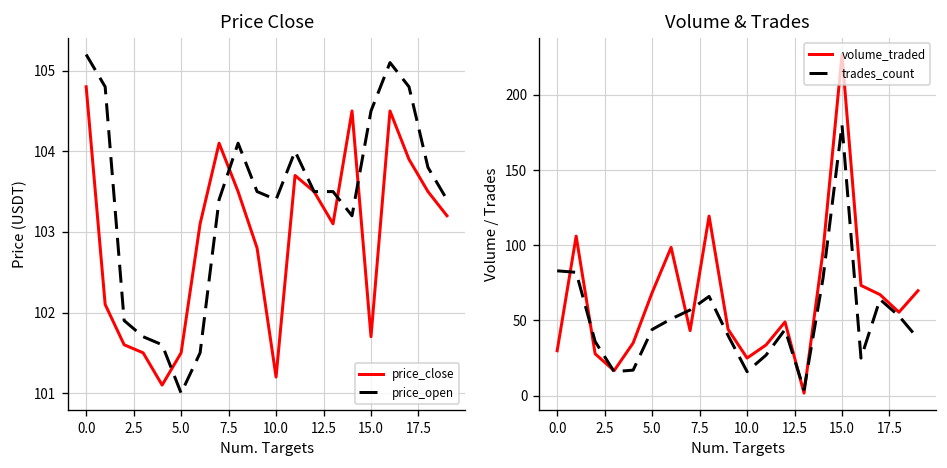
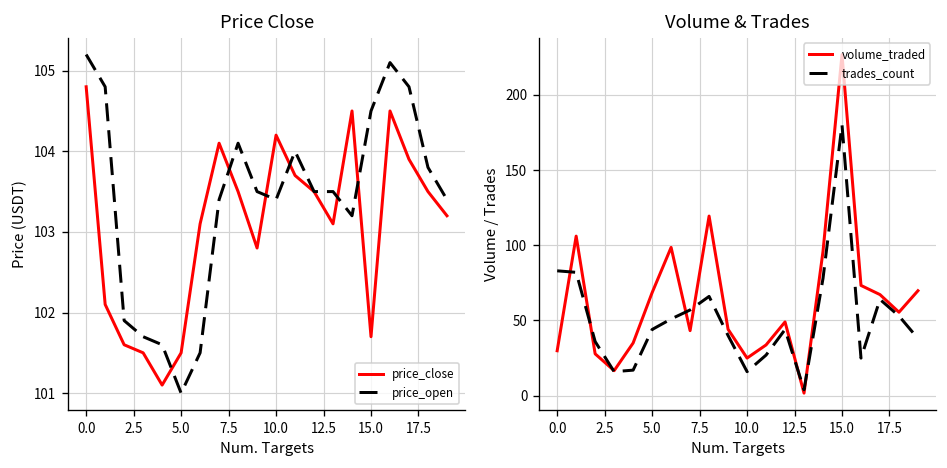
Price Close, price_close, 10.0: 101.2 -> 104.2
